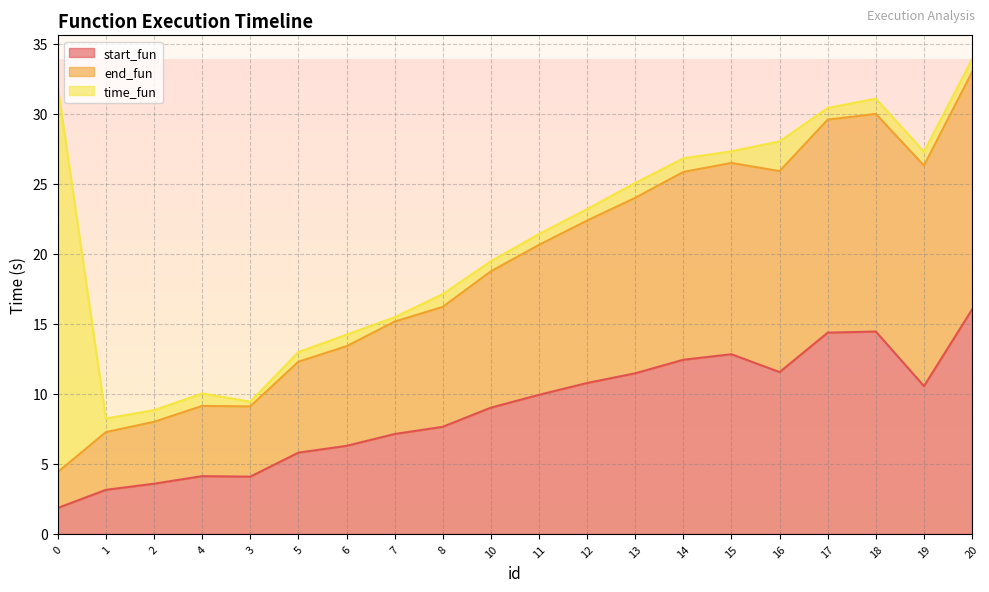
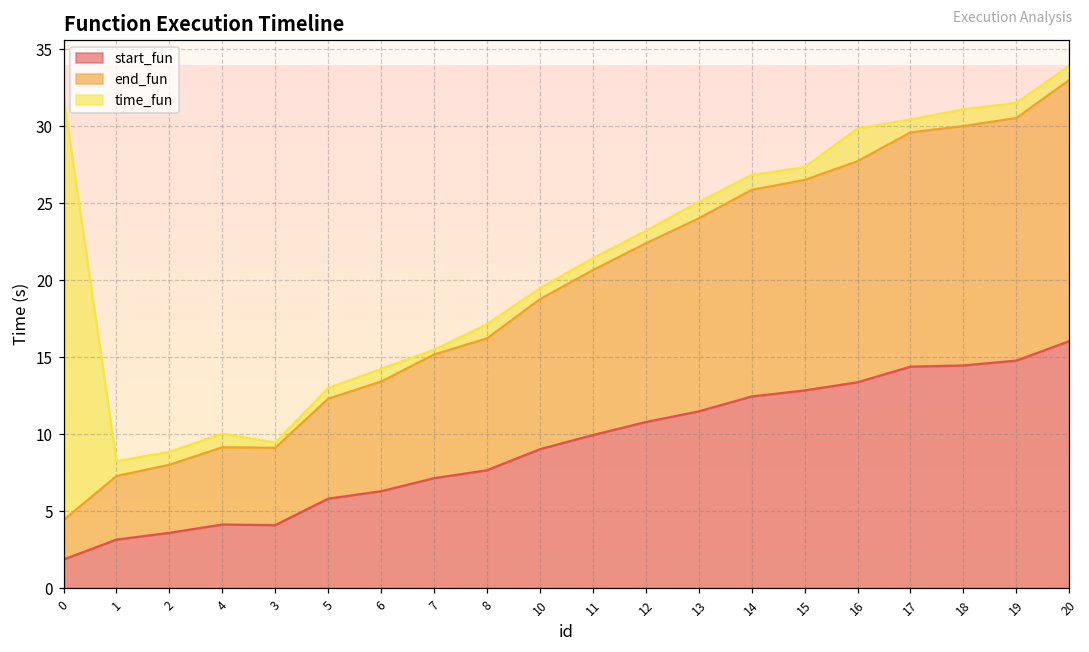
start_fun, 16: 11.6 -> 13.4
start_fun, 19: 10.5 -> 14.8
